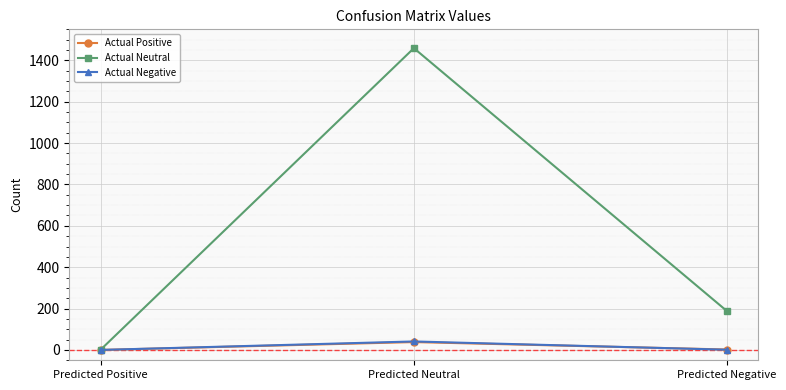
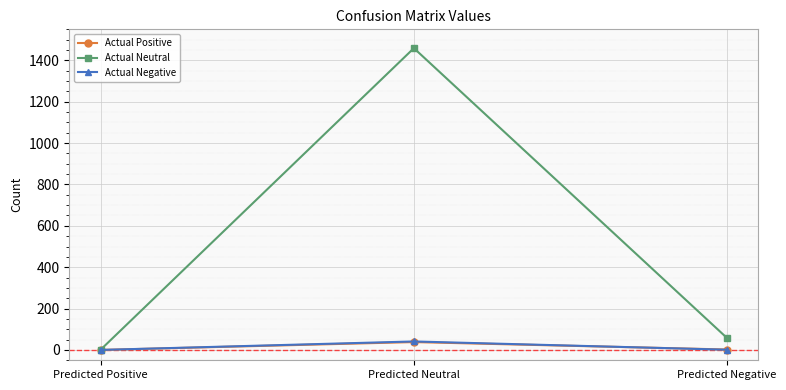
Actual Neutral, Predicted Negative: 190 -> 60
